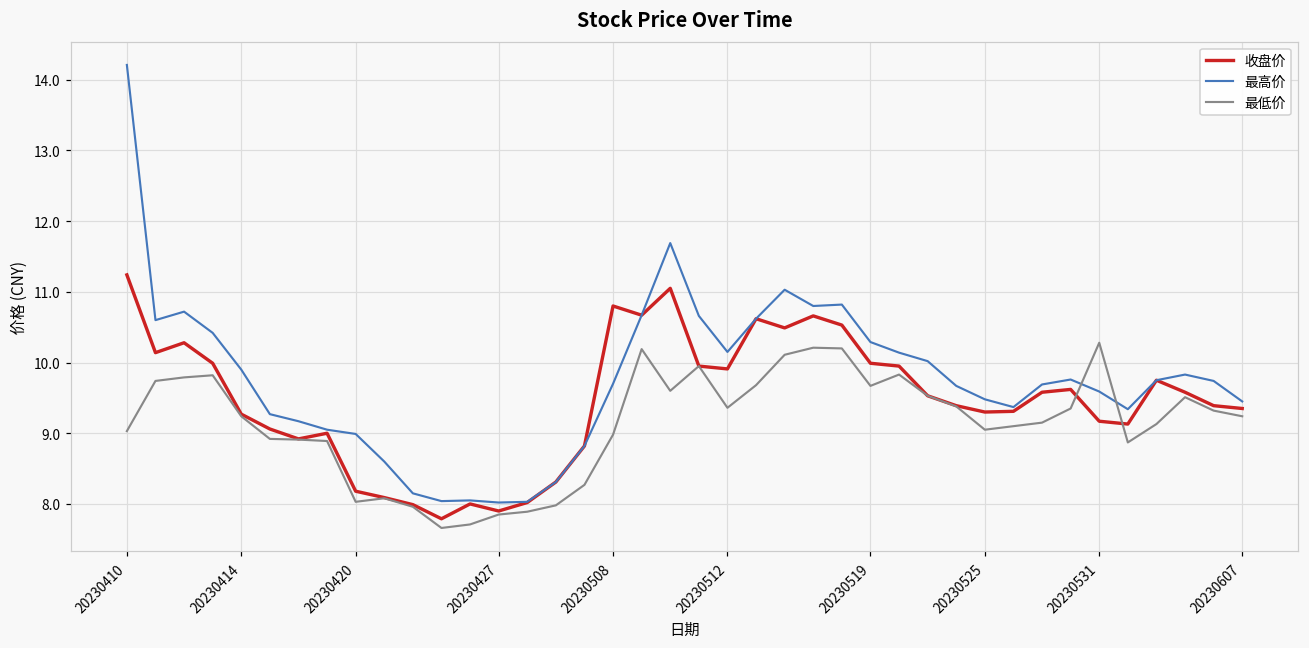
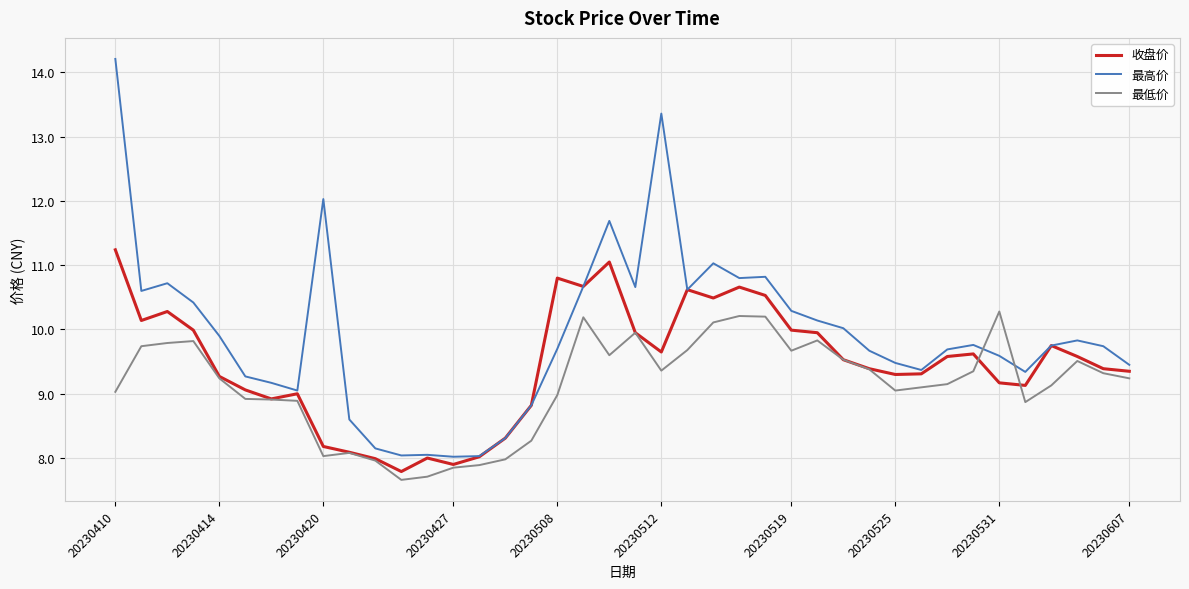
最高价, 20230420: 9.0 -> 12.0
收盘价, 20230512: 9.9 -> 9.7
最高价, 20230512: 10.2 -> 13.4
